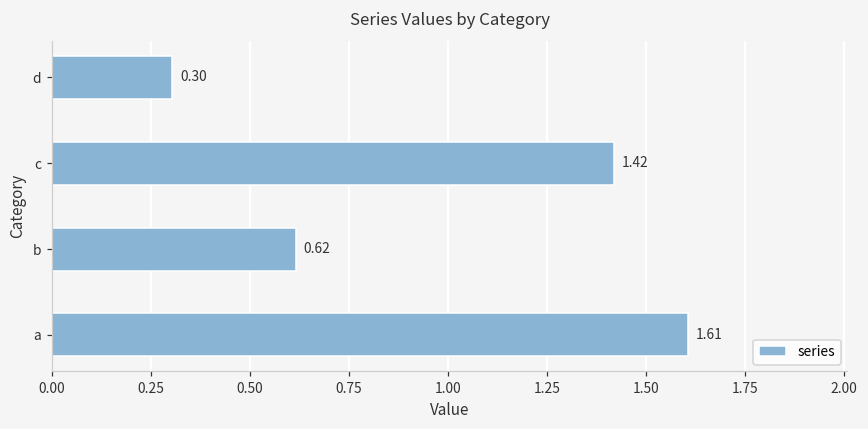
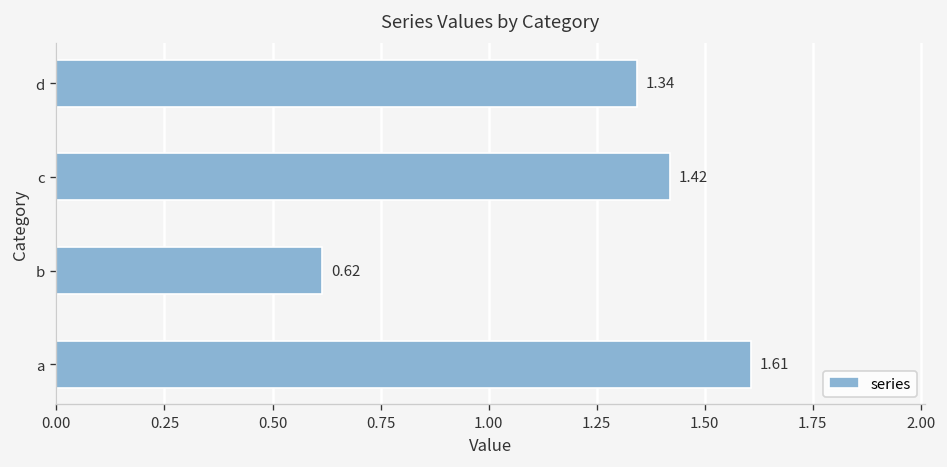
d: 0.30 -> 1.34
